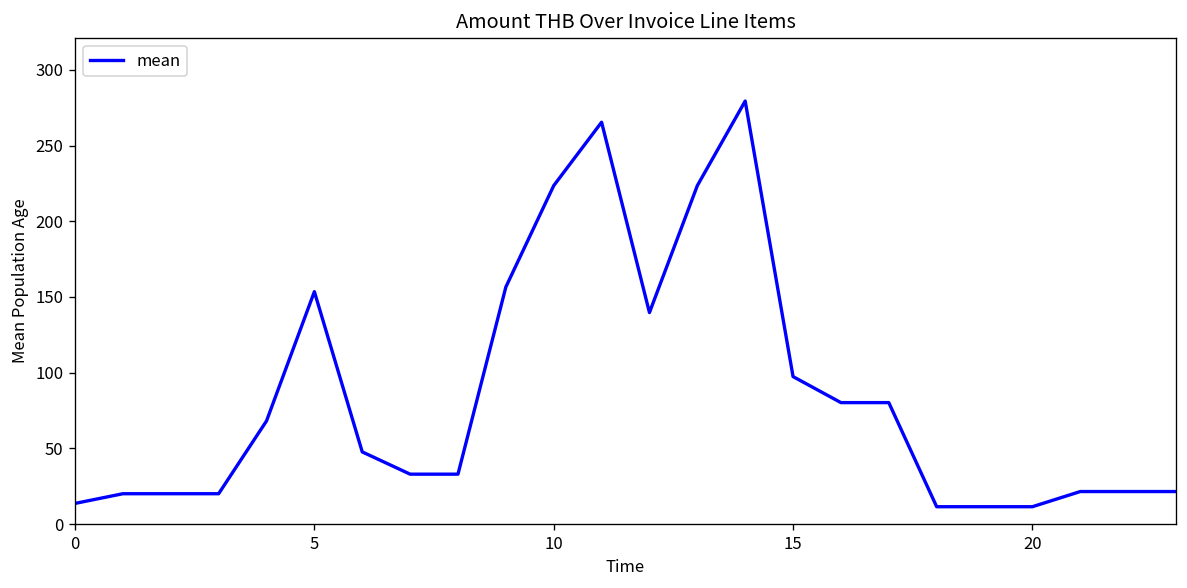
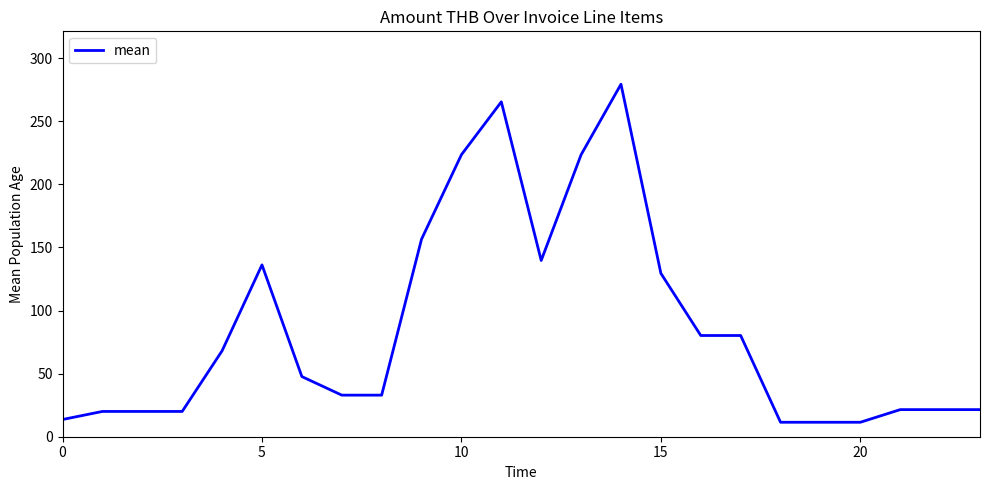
5: 154 -> 136
15: 97 -> 130
